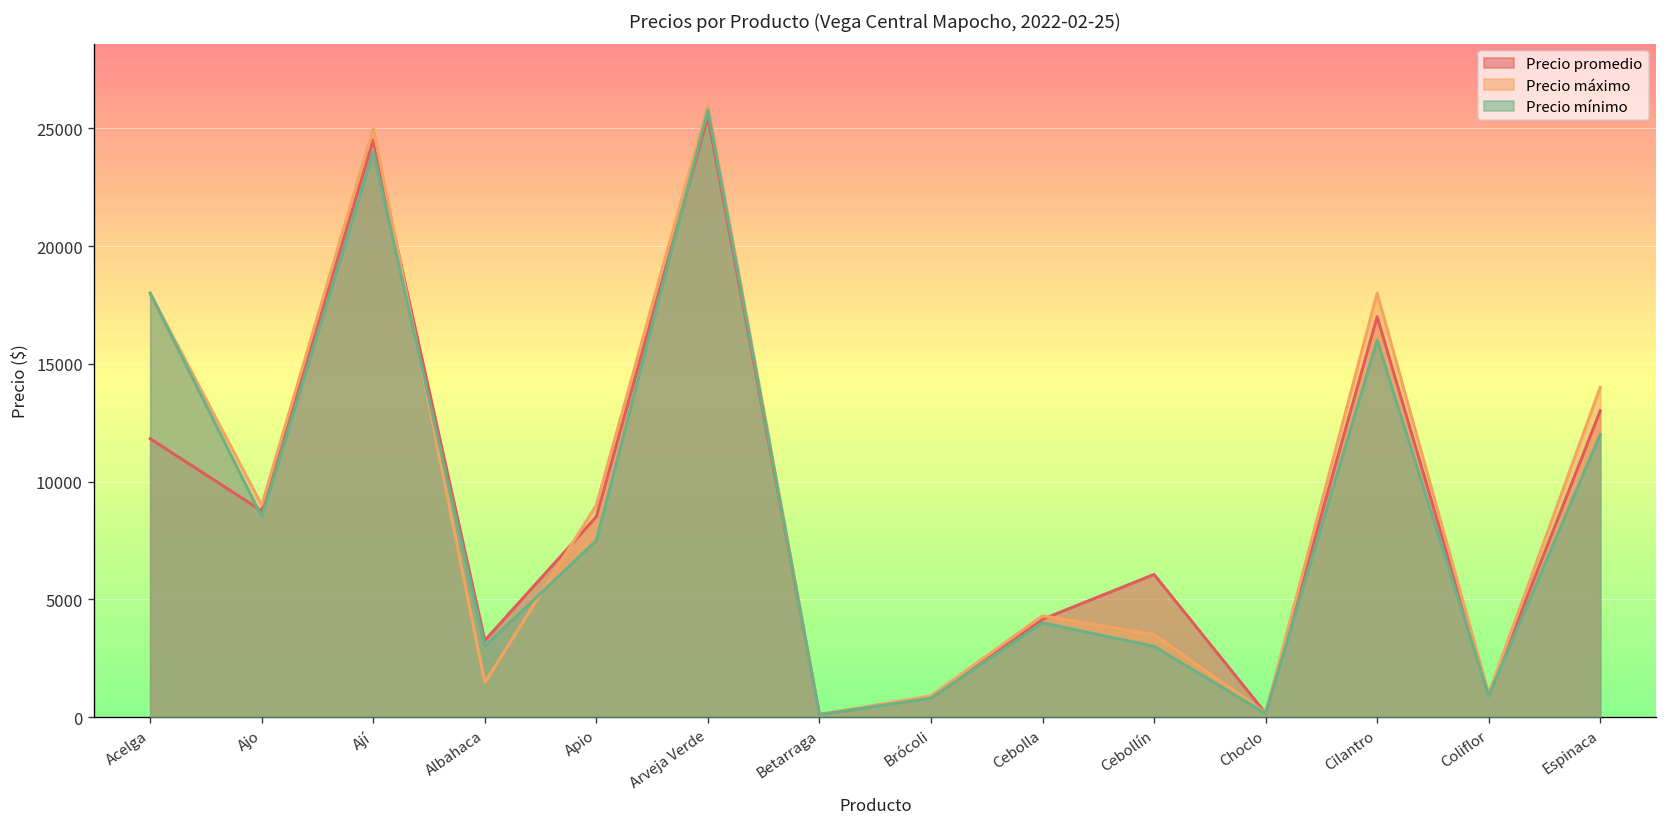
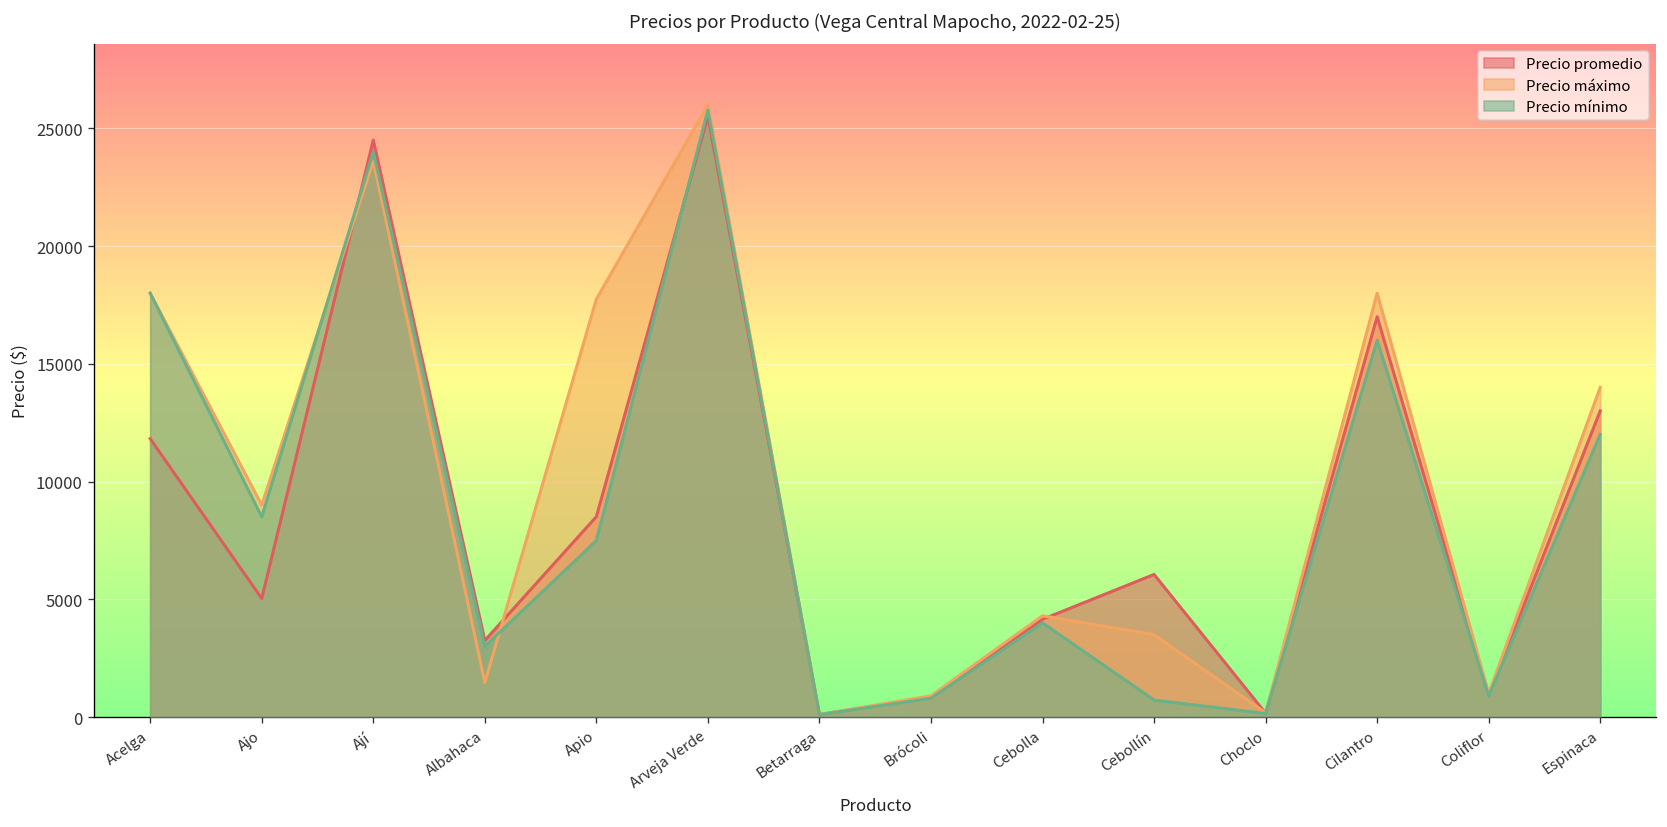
Precio promedio, Ajo: 8800 -> 5000
Precio máximo, Ají: 25000 -> 23600
Precio máximo, Apio: 9000 -> 17700
Precio mínimo, Cebollín: 3000 -> 700
